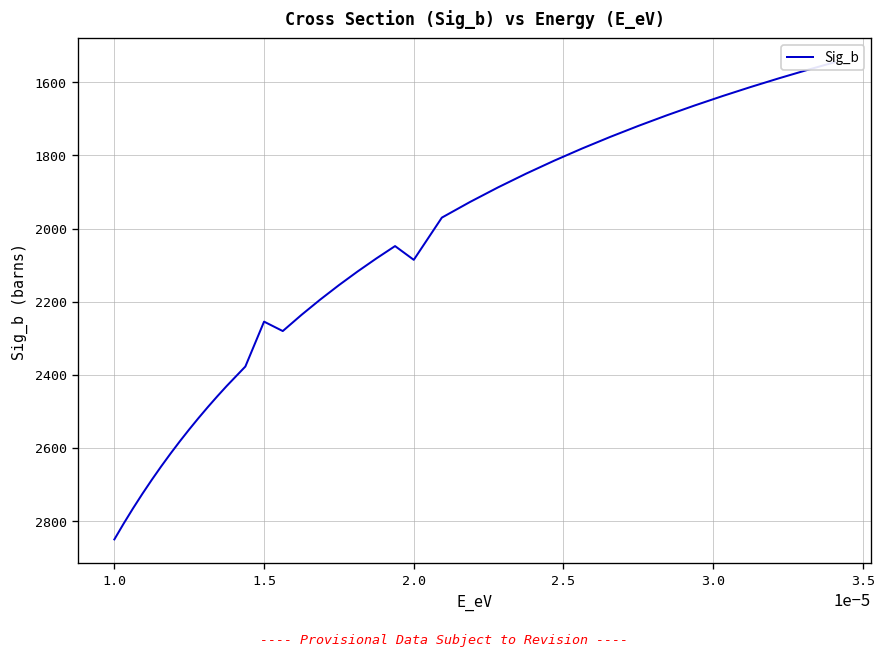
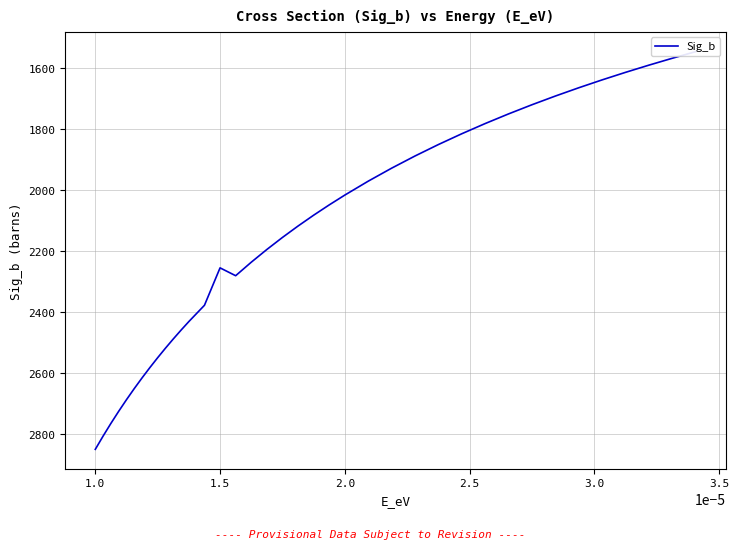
2.0: 2090 -> 2020
